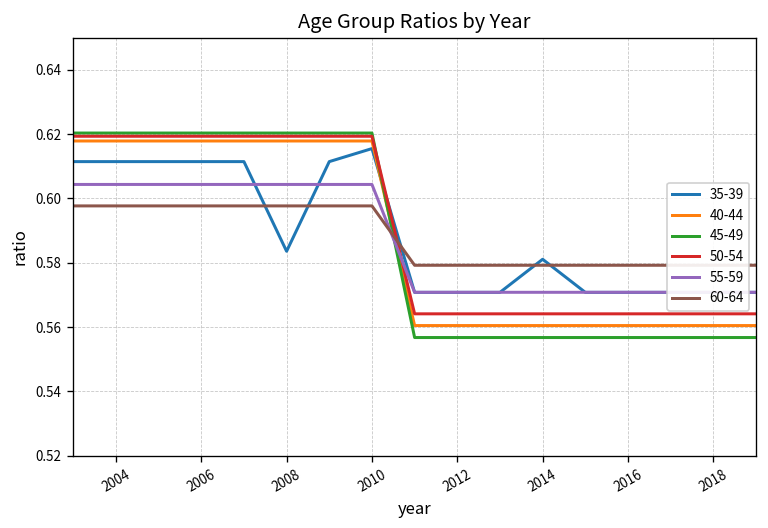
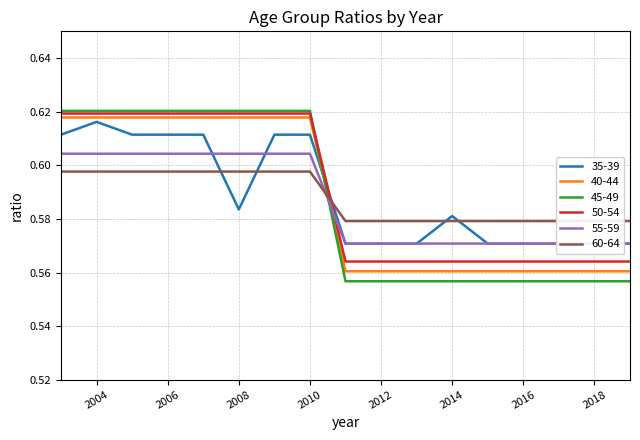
35-39, 2004: 0.611 -> 0.616
35-39, 2010: 0.615 -> 0.611
